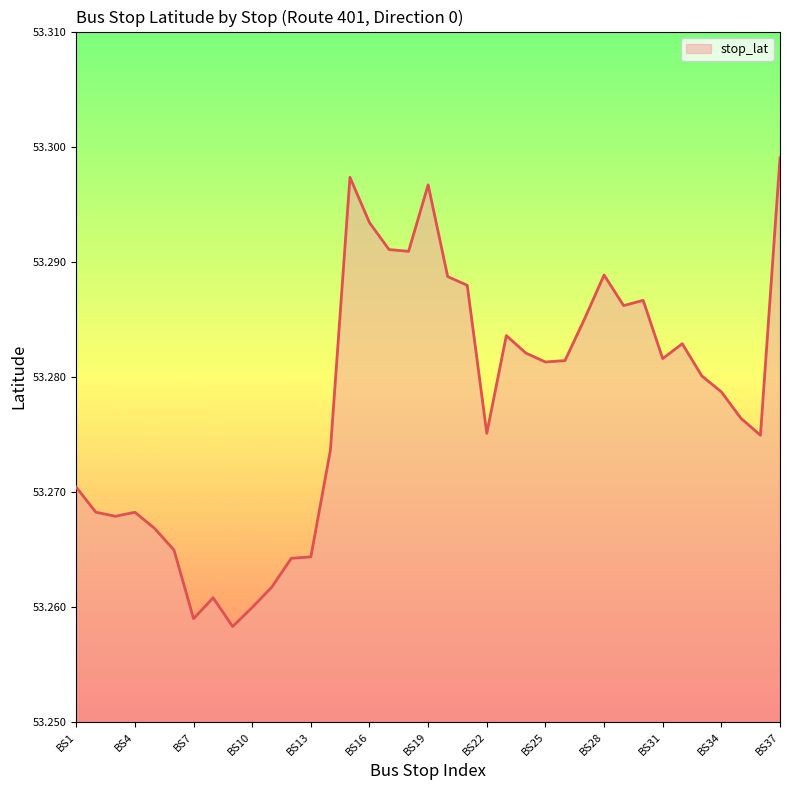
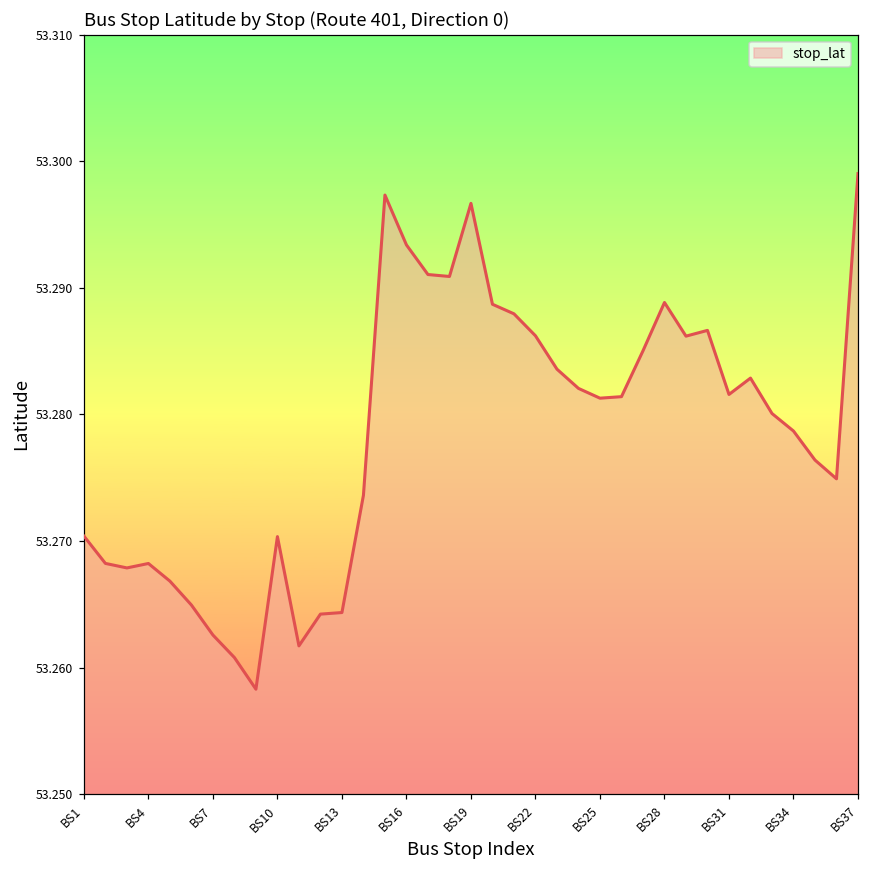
BS7: 53.2590 -> 53.2626
BS10: 53.2600 -> 53.2703
BS22: 53.2751 -> 53.2862
